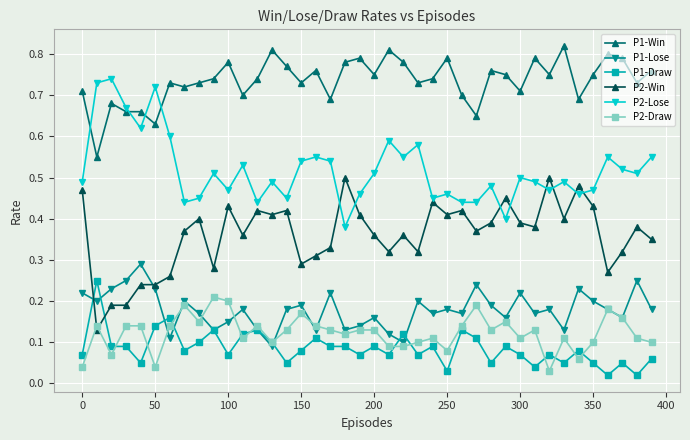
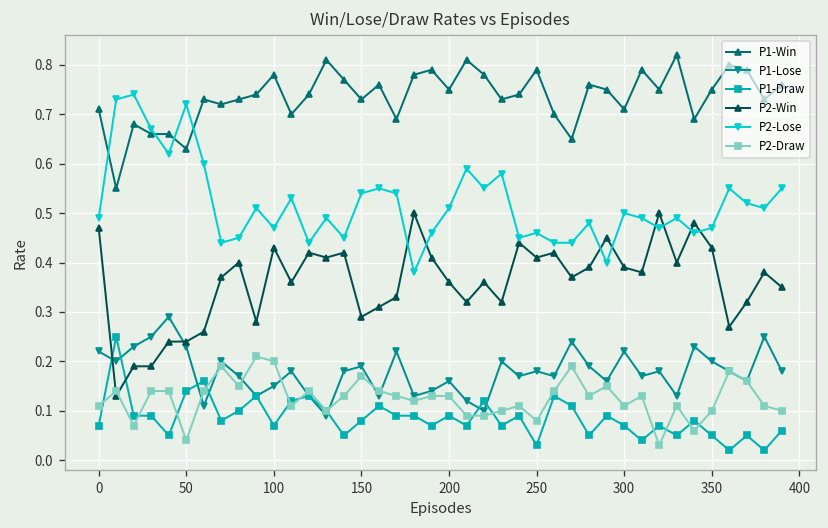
P2-Draw, 0: 0.04 -> 0.11
